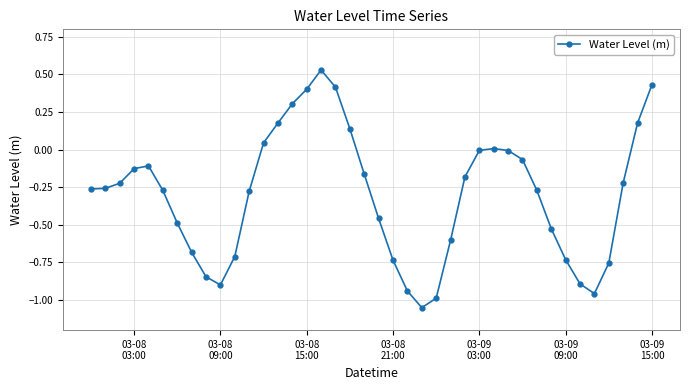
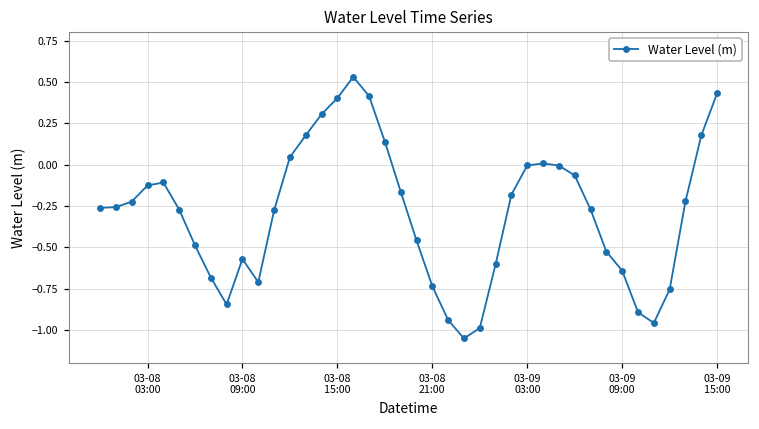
03-08 09:00: -0.90 -> -0.57
03-09 09:00: -0.73 -> -0.64
